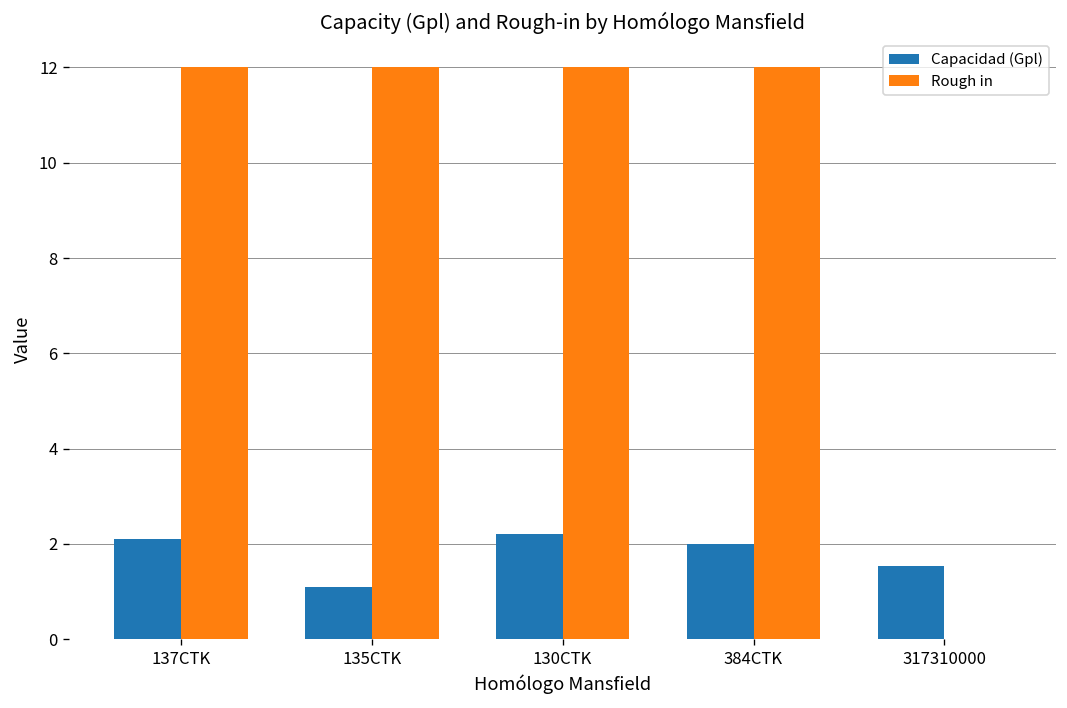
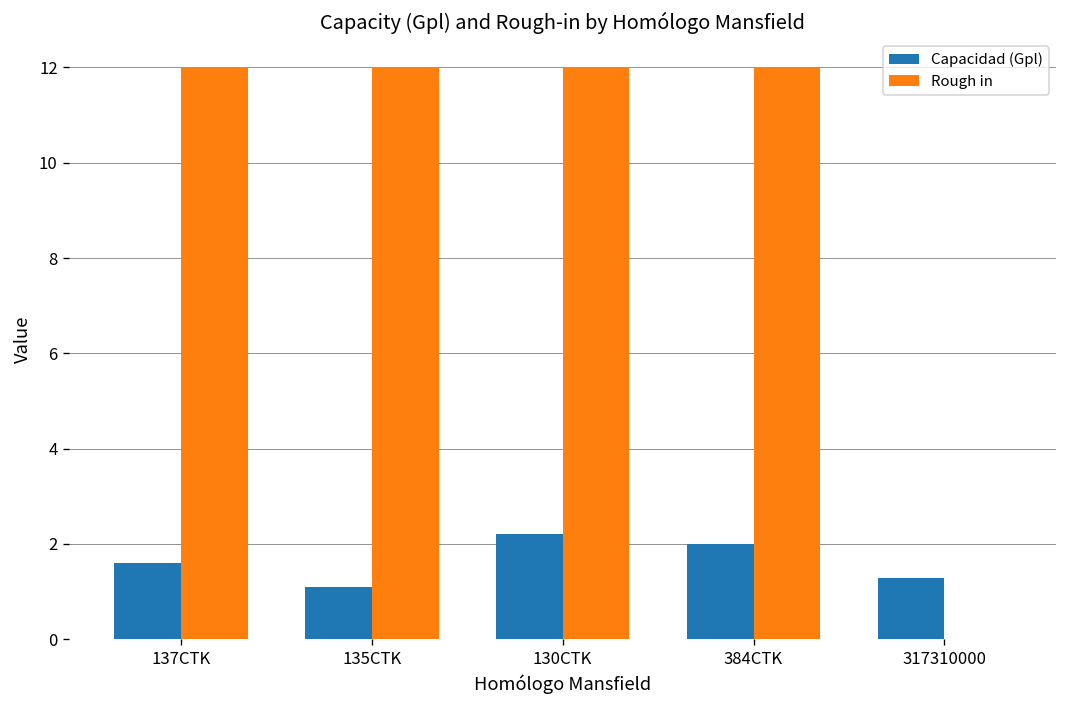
Capacidad (Gpl), 137CTK: 2.1 -> 1.6
Capacidad (Gpl), 317310000: 1.5 -> 1.3
